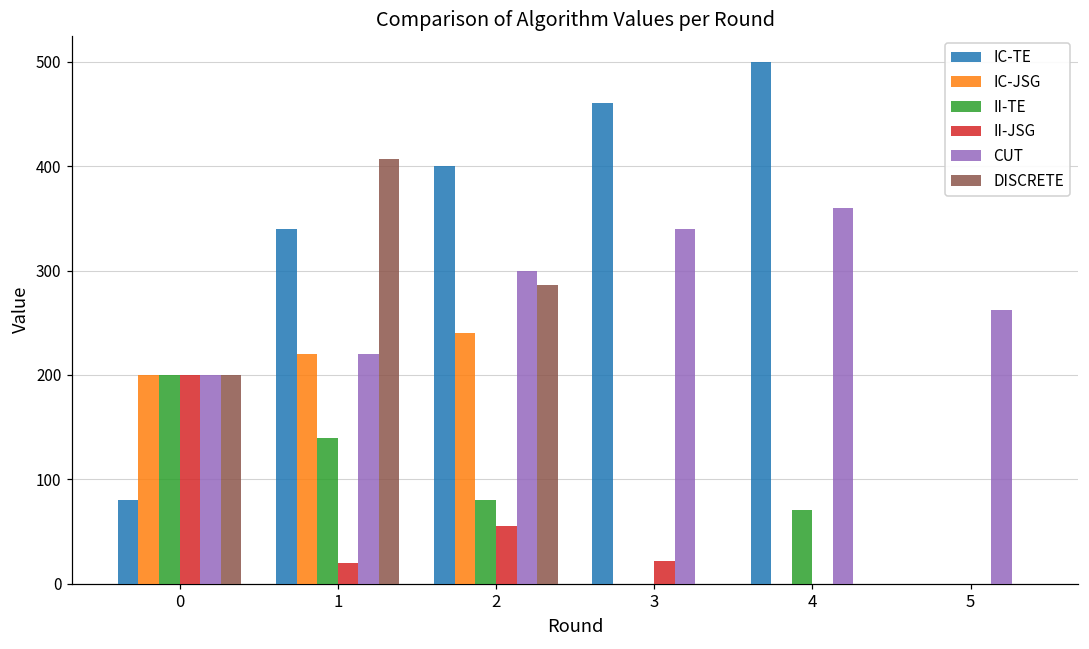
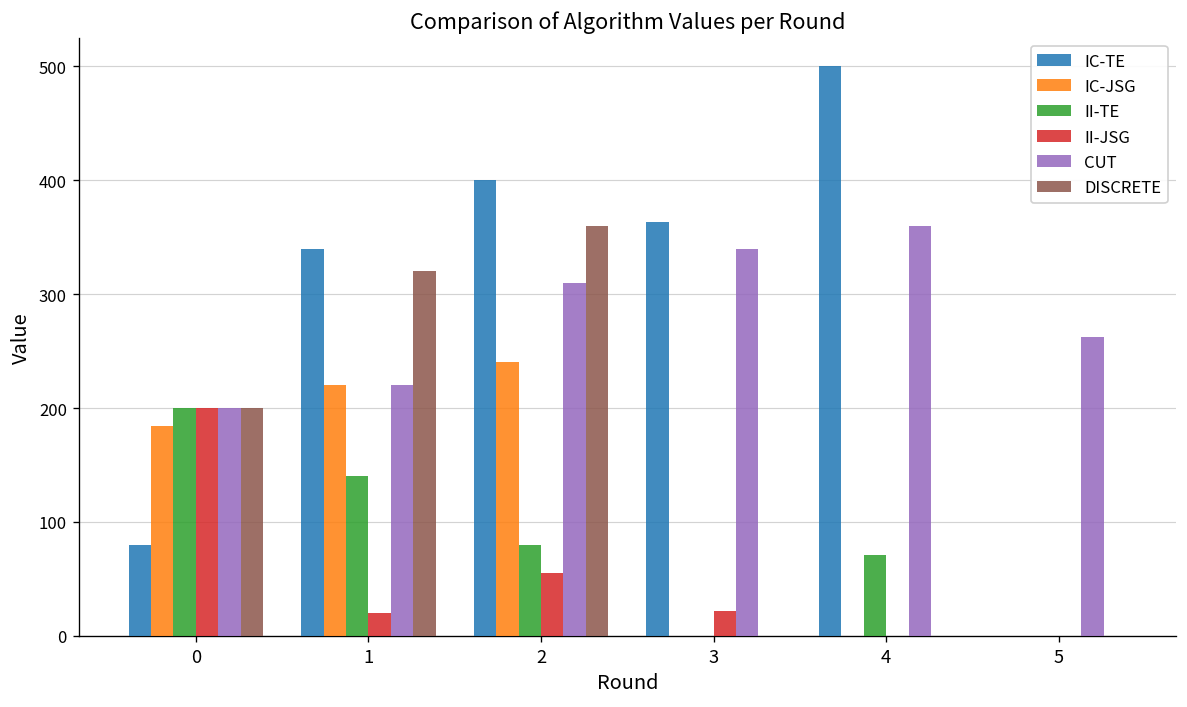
IC-JSG, 0: 200 -> 180
DISCRETE, 1: 410 -> 320
CUT, 2: 300 -> 310
DISCRETE, 2: 290 -> 360
IC-TE, 3: 460 -> 360
